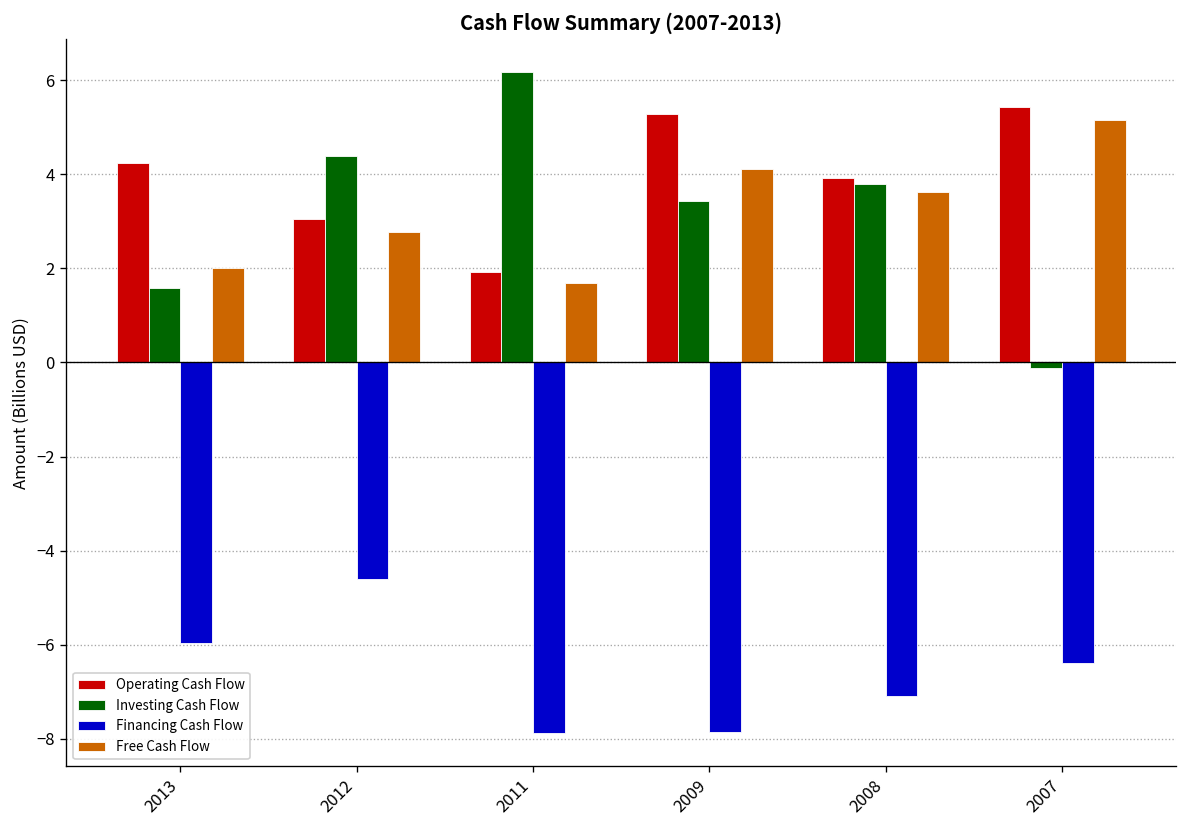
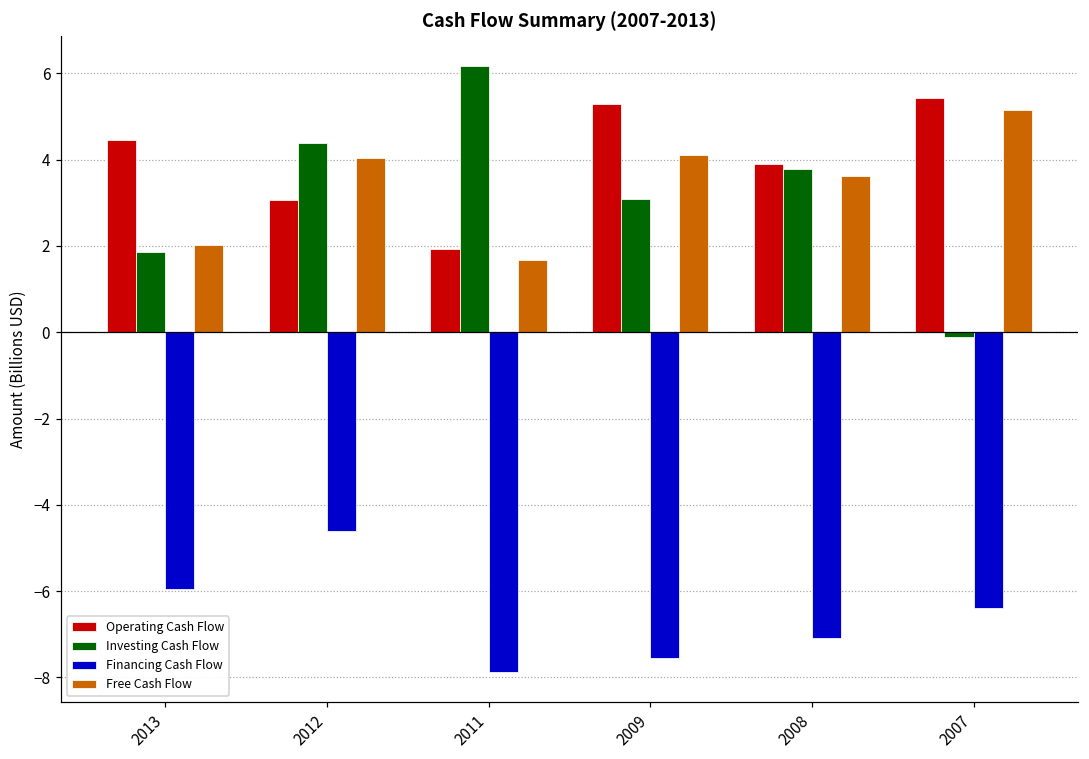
Operating Cash Flow, 2013: 4.2 -> 4.5
Investing Cash Flow, 2013: 1.6 -> 1.9
Free Cash Flow, 2012: 2.8 -> 4.0
Investing Cash Flow, 2009: 3.4 -> 3.1
Financing Cash Flow, 2009: -7.8 -> -7.5
